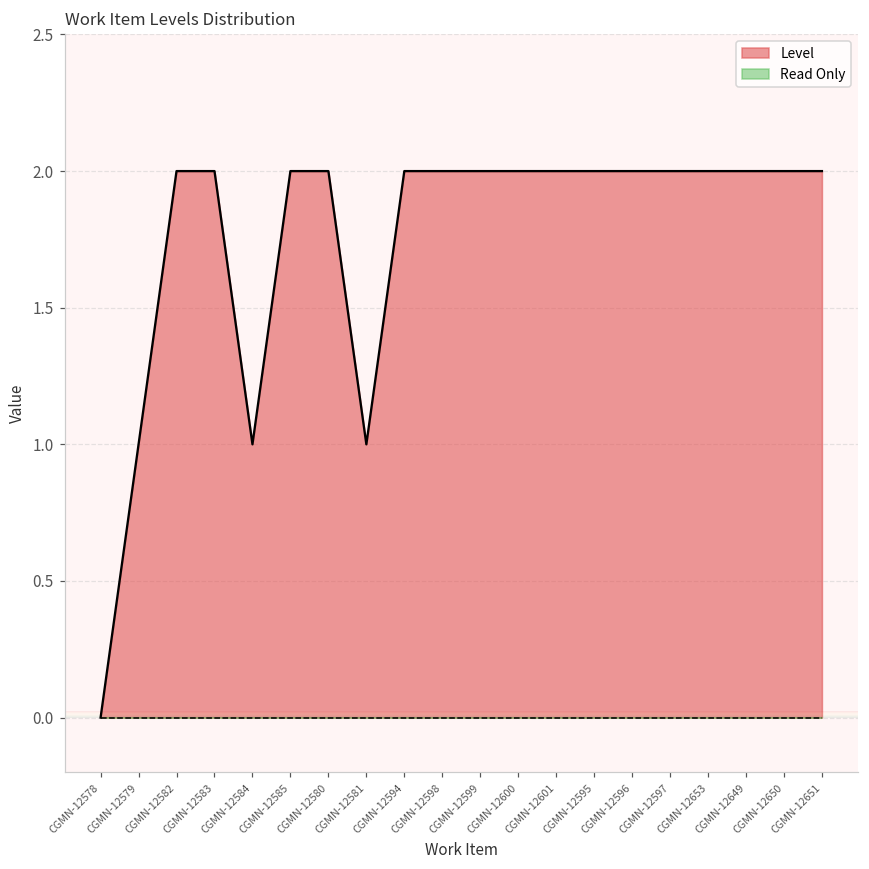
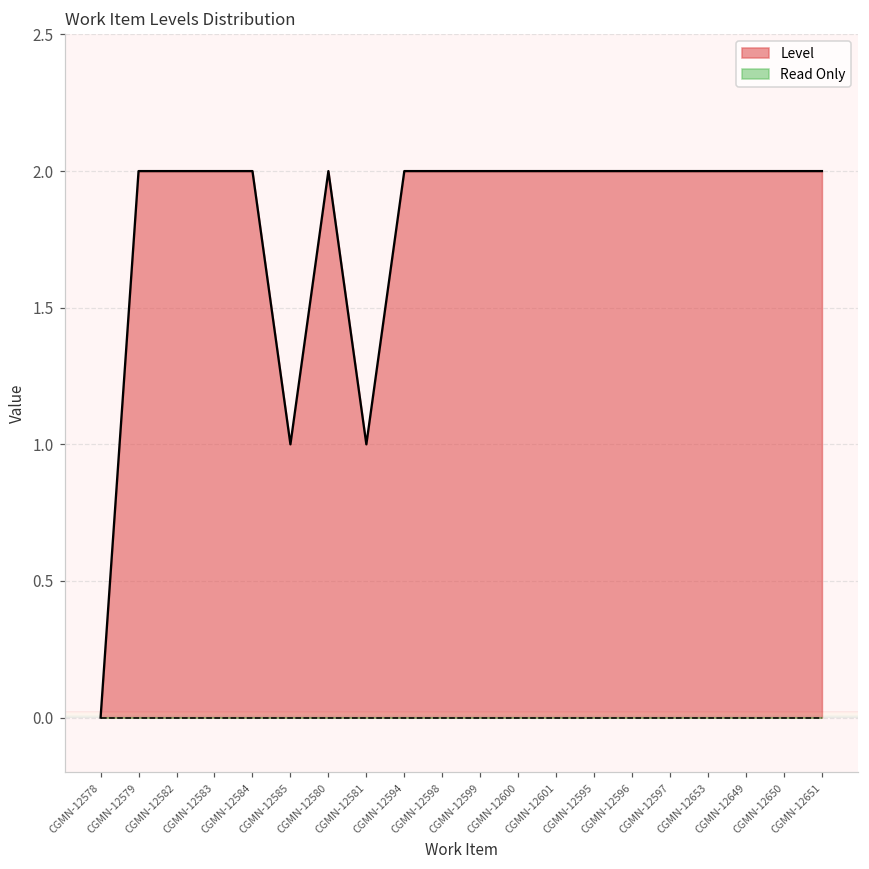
Level, CGMN-12579: 1 -> 2
Level, CGMN-12584: 1 -> 2
Level, CGMN-12585: 2 -> 1
